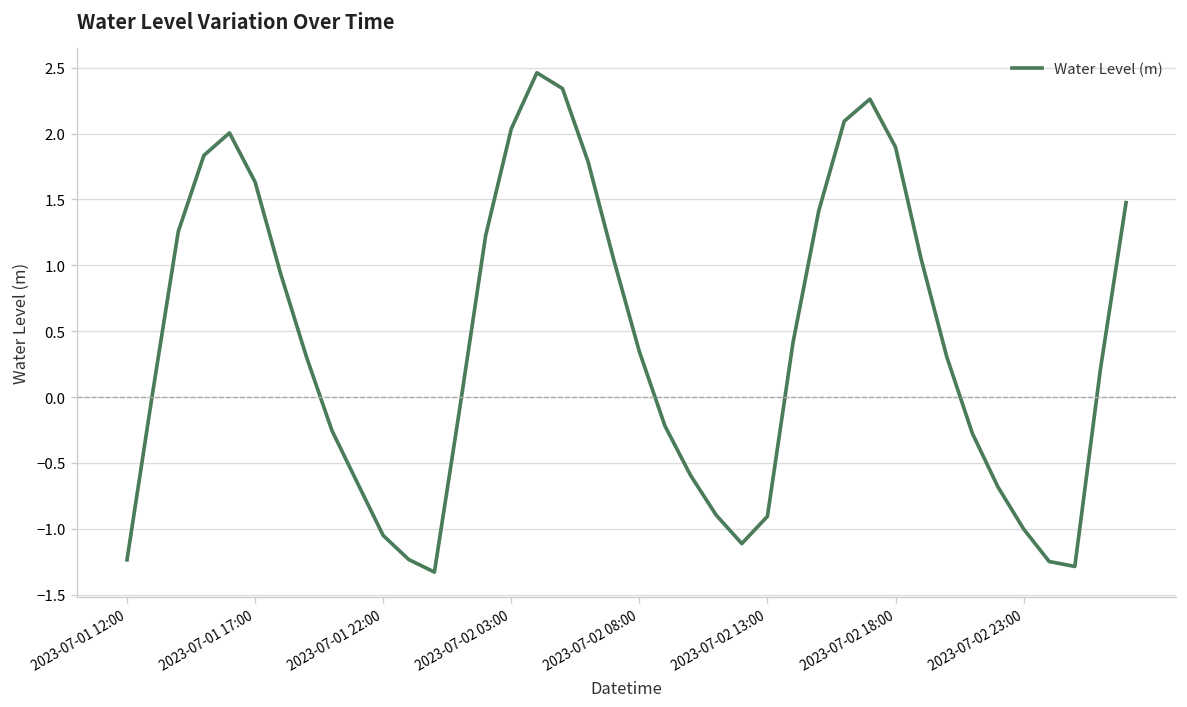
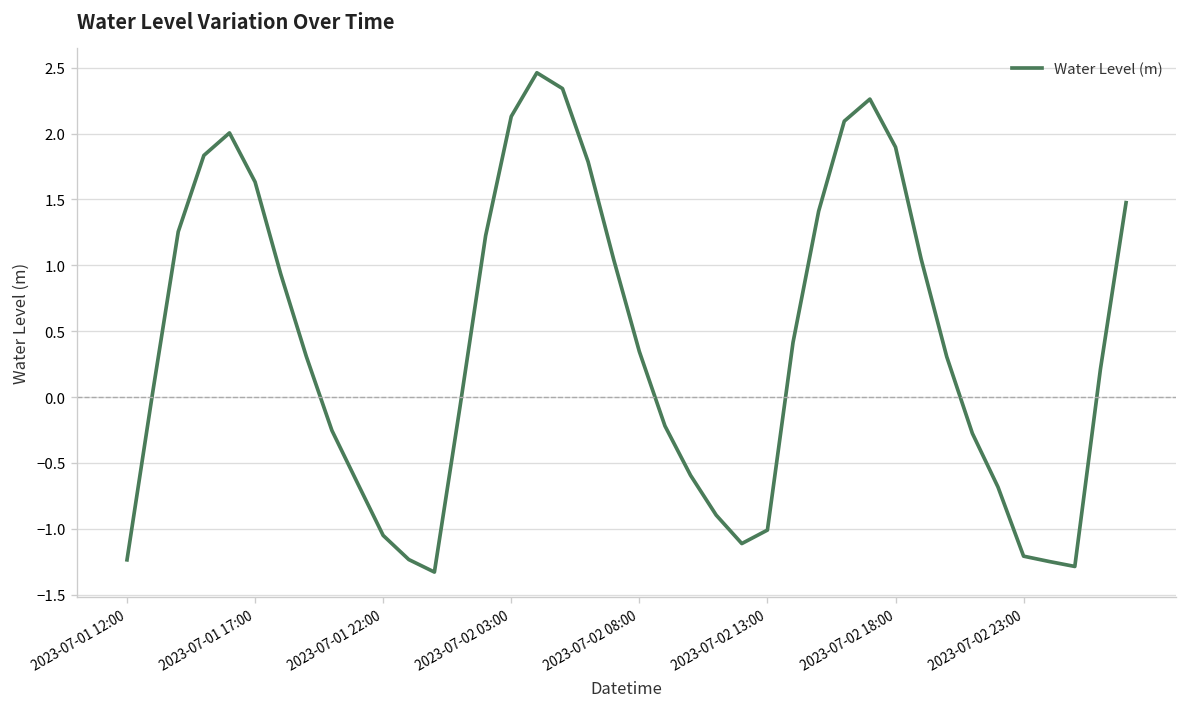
2023-07-02 03:00: 2.04 -> 2.13
2023-07-02 13:00: -0.91 -> -1.01
2023-07-02 23:00: -1.00 -> -1.21
